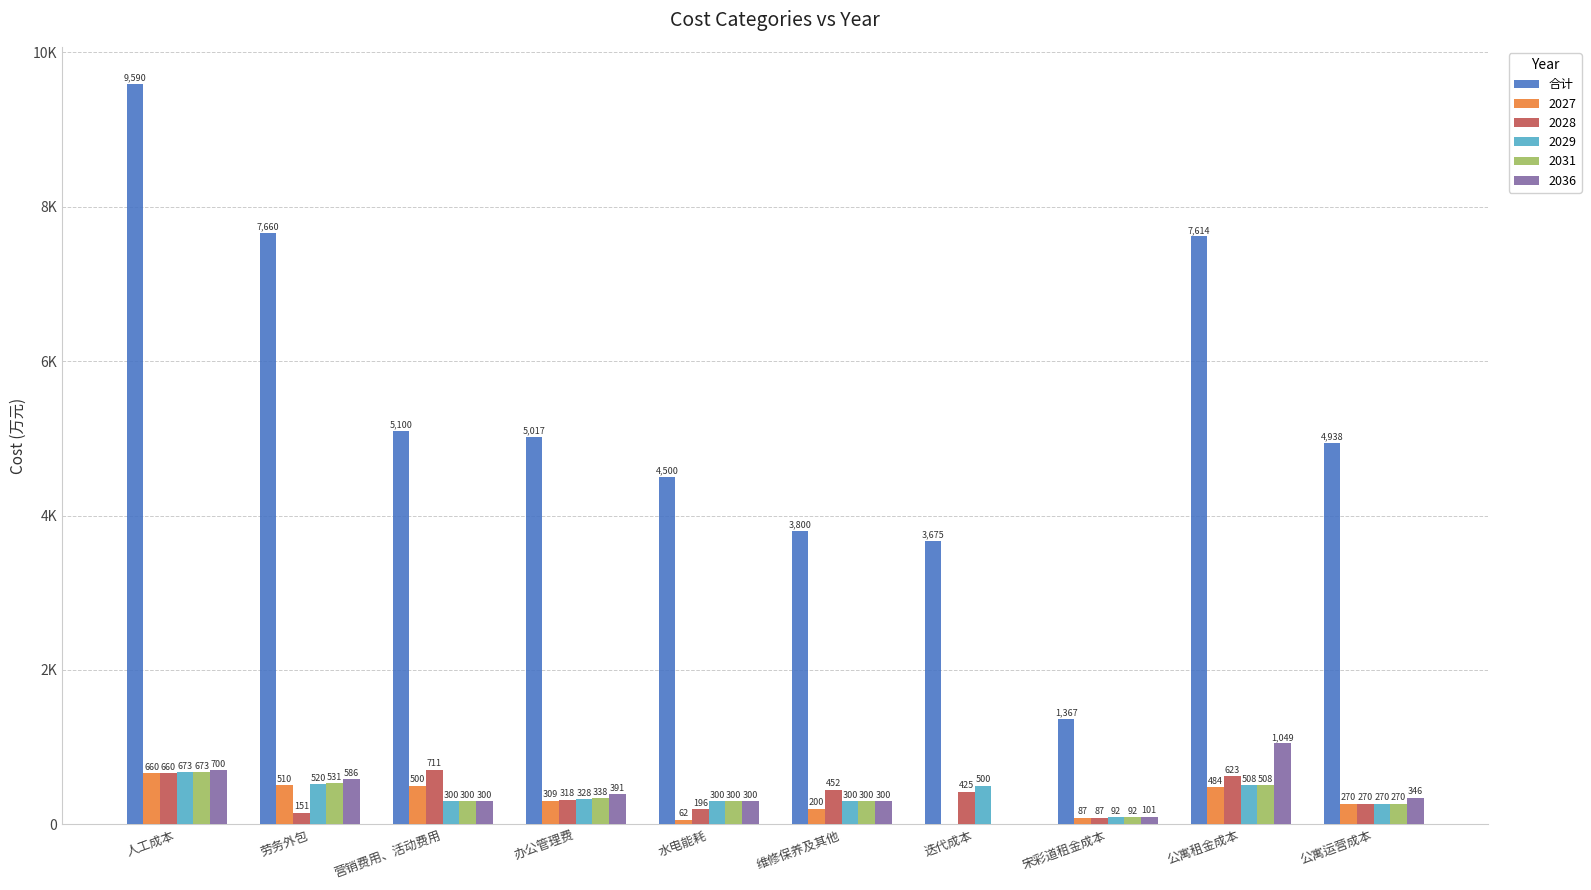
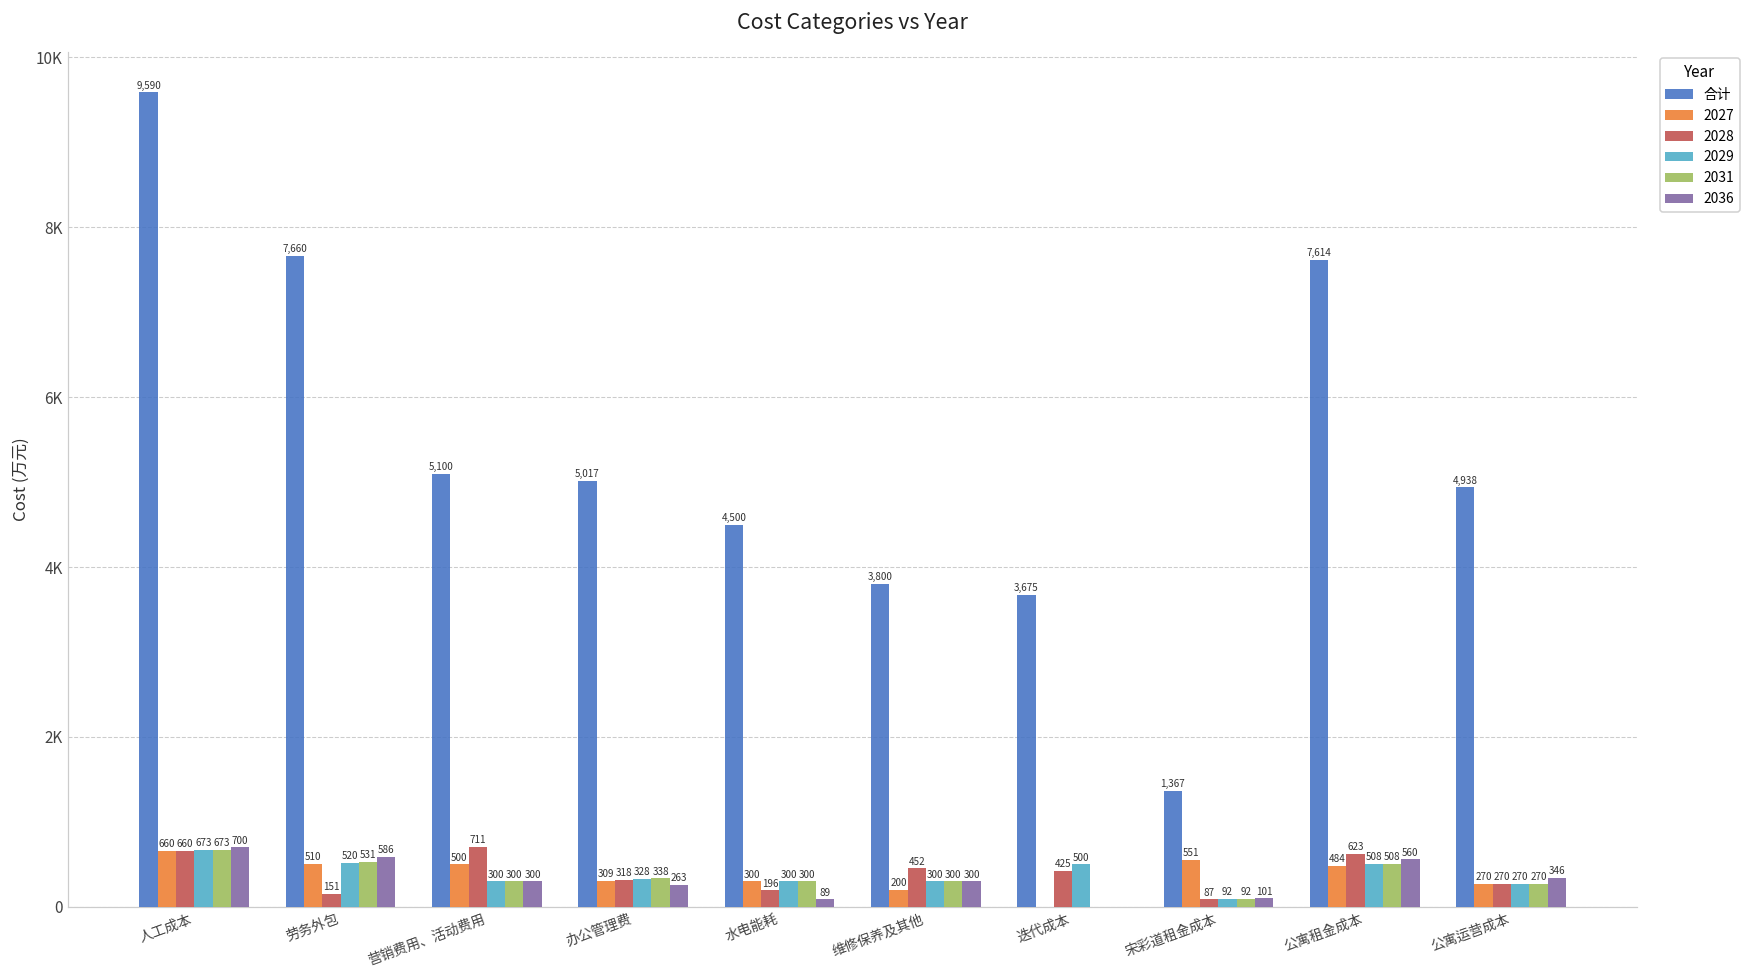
2036, 办公管理费: 391 -> 263
2027, 水电能耗: 62 -> 300
2036, 水电能耗: 300 -> 89
2027, 宋彩道租金成本: 87 -> 551
2036, 公寓租金成本: 1,049 -> 560
